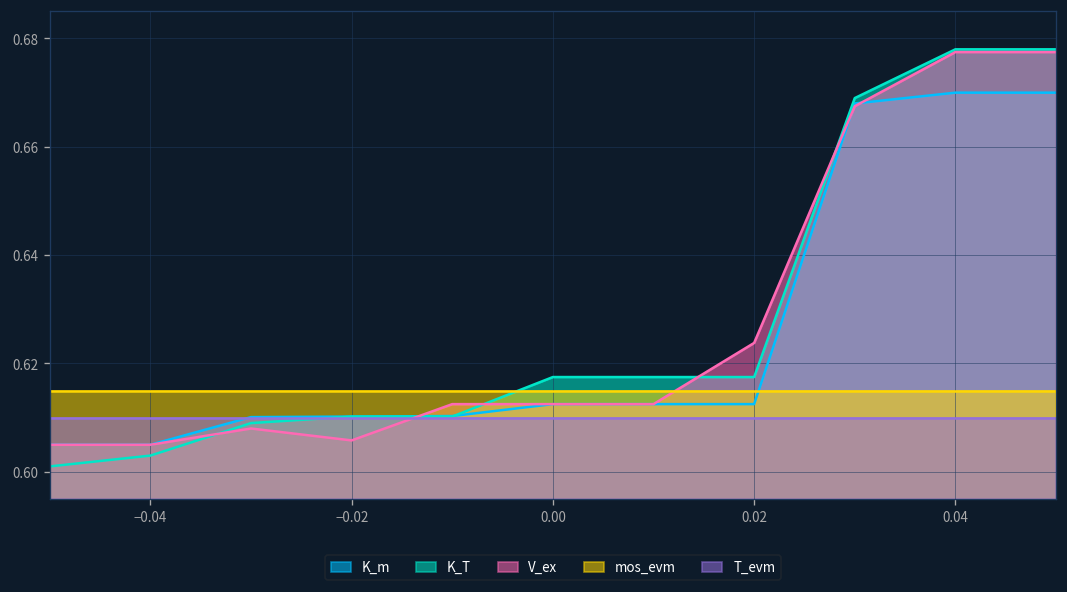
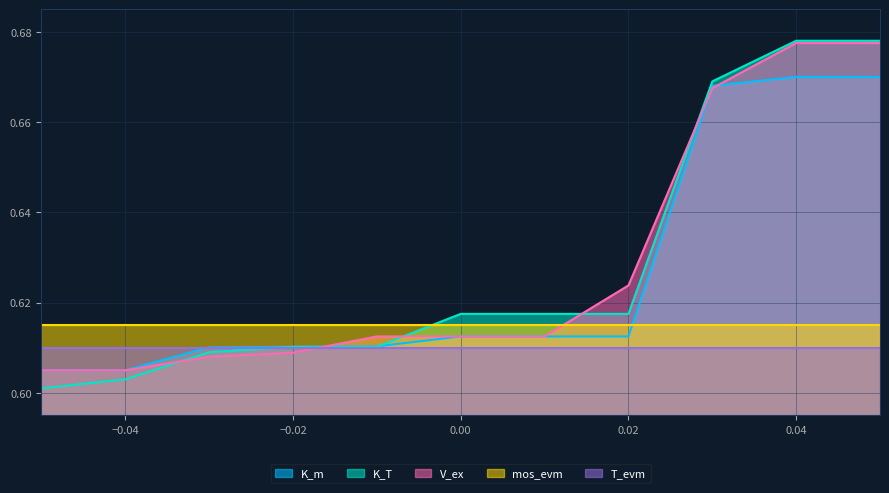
V_ex, −0.02: 0.606 -> 0.609
